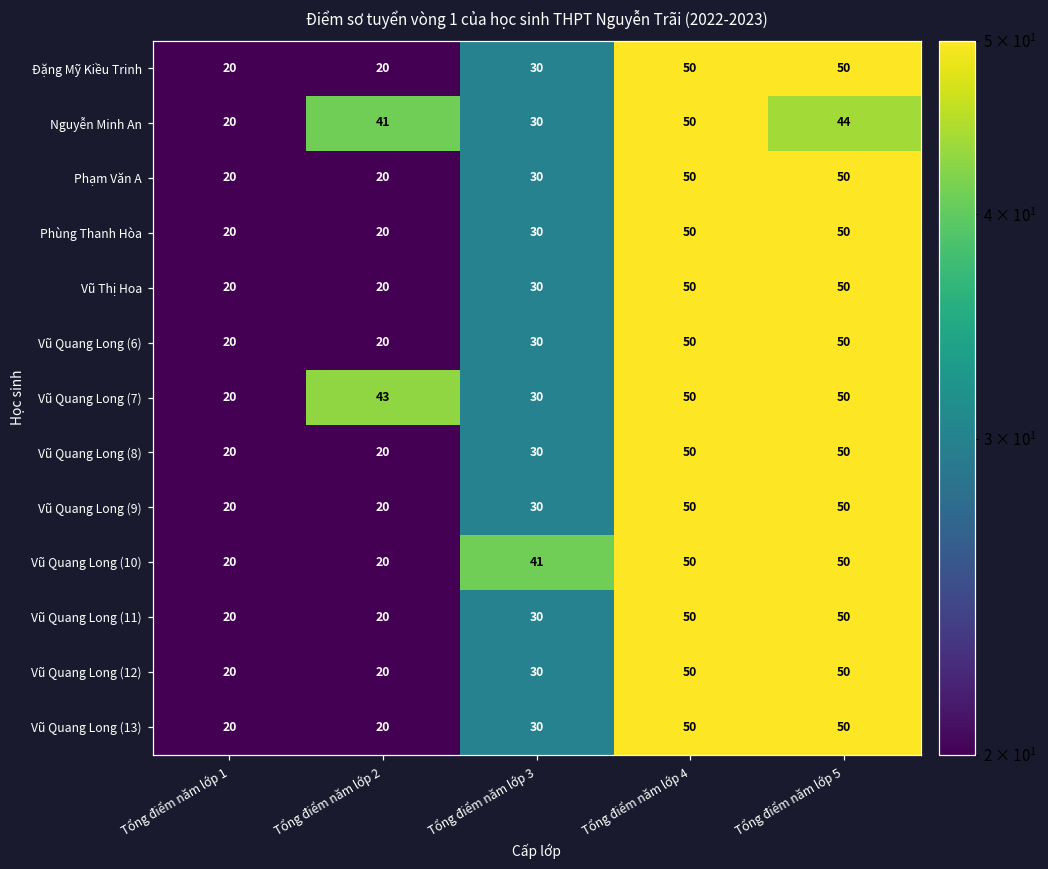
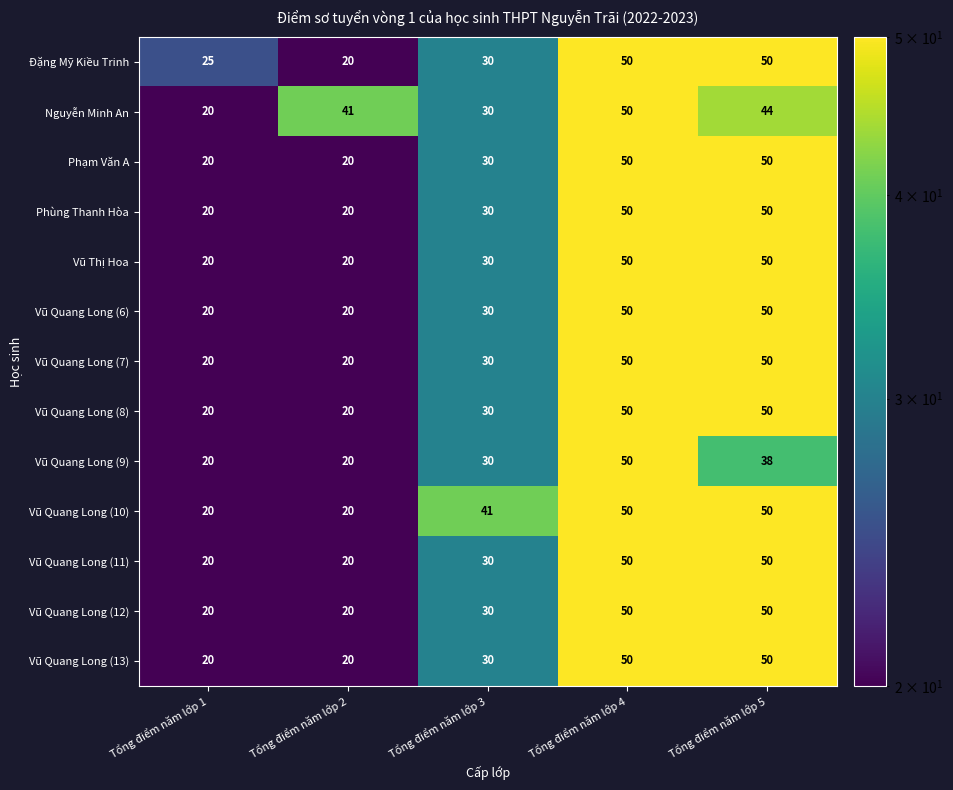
Đặng Mỹ Kiều Trinh, Tổng điểm năm lớp 1: 20 -> 25
Vũ Quang Long (7), Tổng điểm năm lớp 2: 43 -> 20
Vũ Quang Long (9), Tổng điểm năm lớp 5: 50 -> 38
